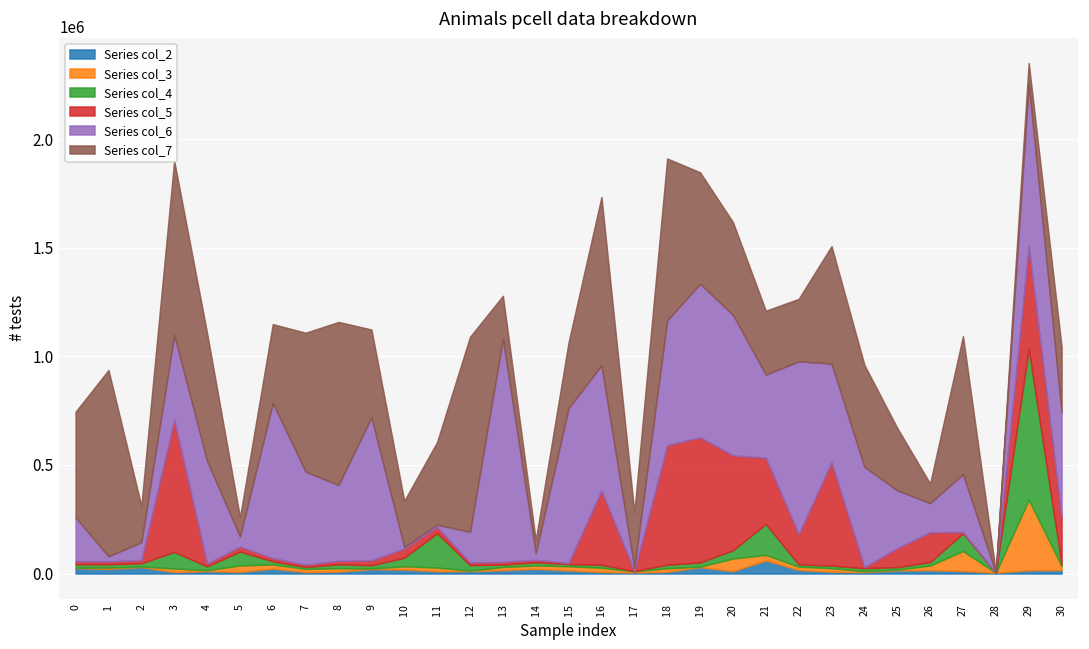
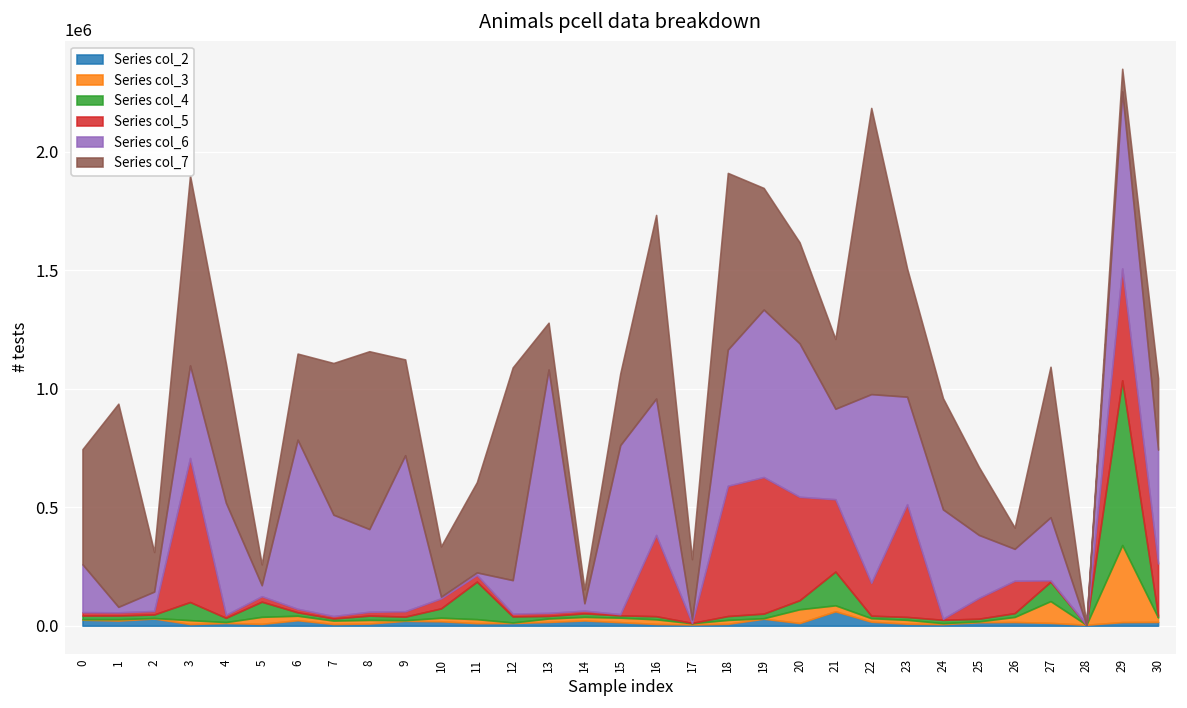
Series col_7, 22: 290000 -> 1210000
